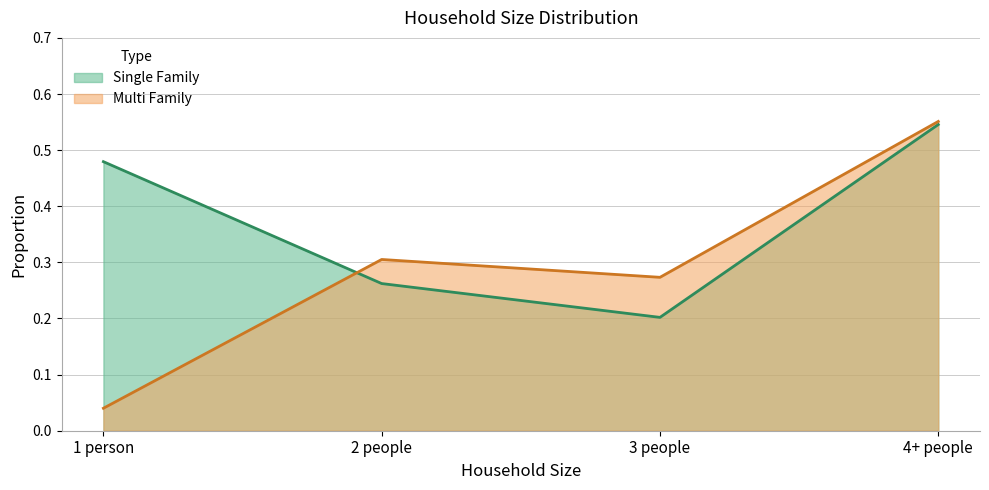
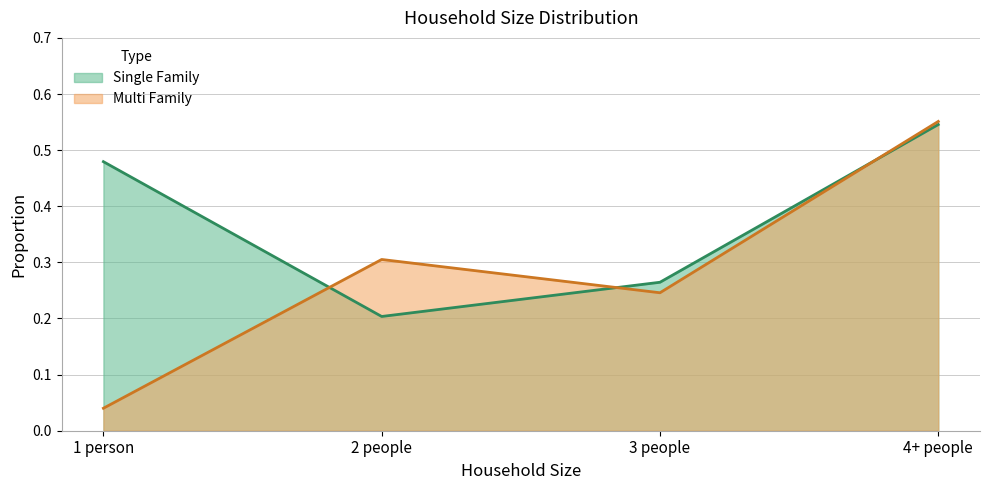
Single Family, 2 people: 0.26 -> 0.20
Single Family, 3 people: 0.20 -> 0.26
Multi Family, 3 people: 0.27 -> 0.25
